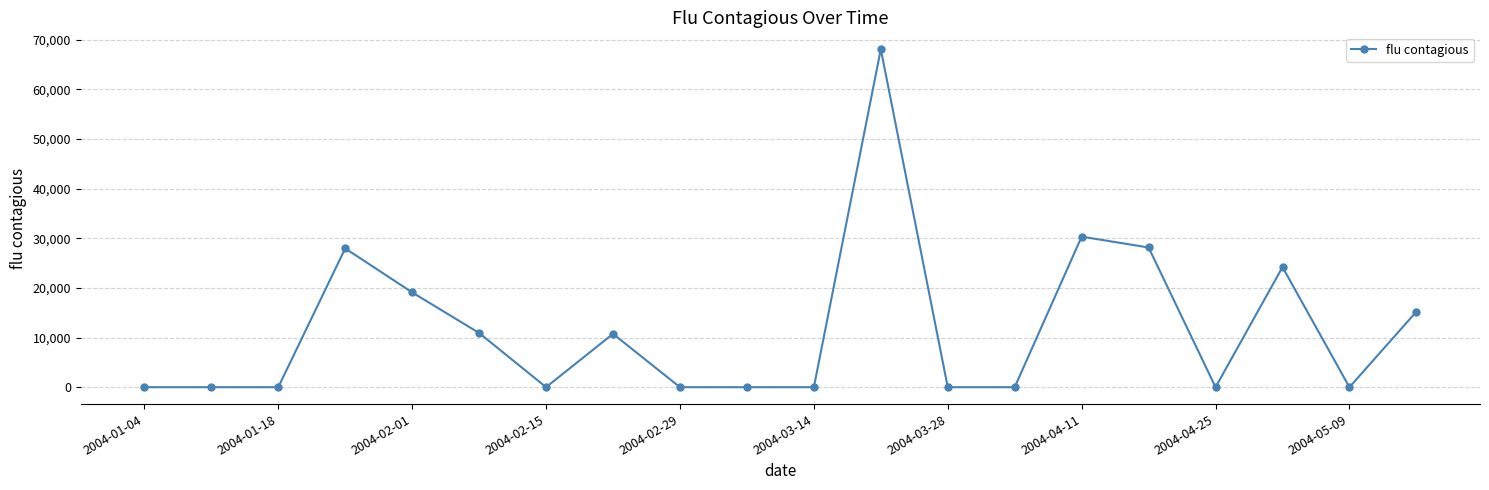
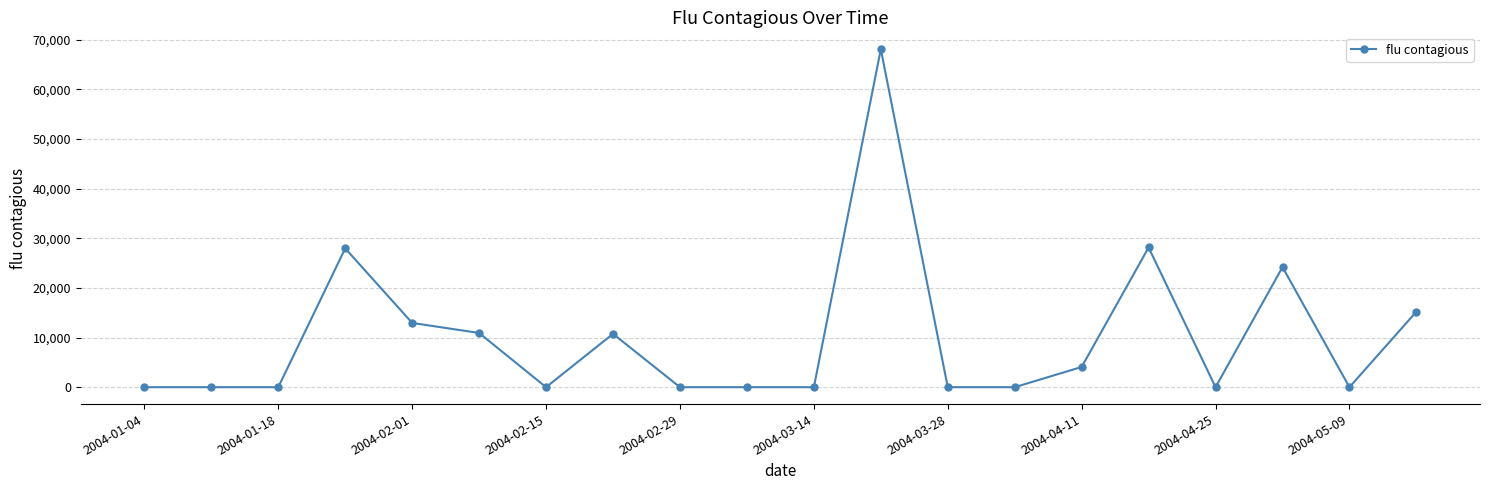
2004-02-01: 19,000 -> 13,000
2004-04-11: 30,000 -> 4,000
